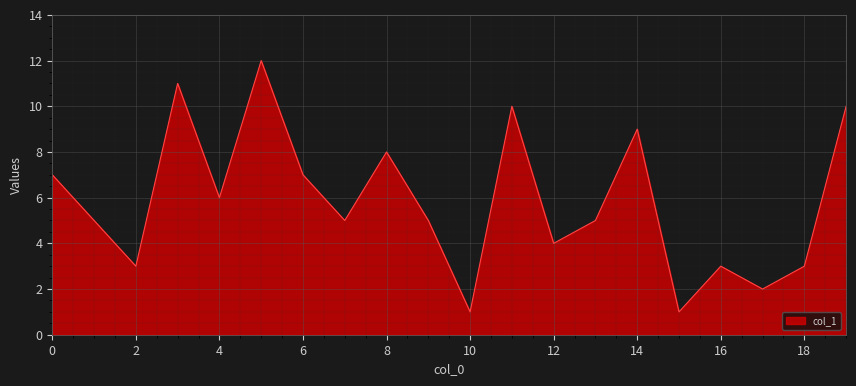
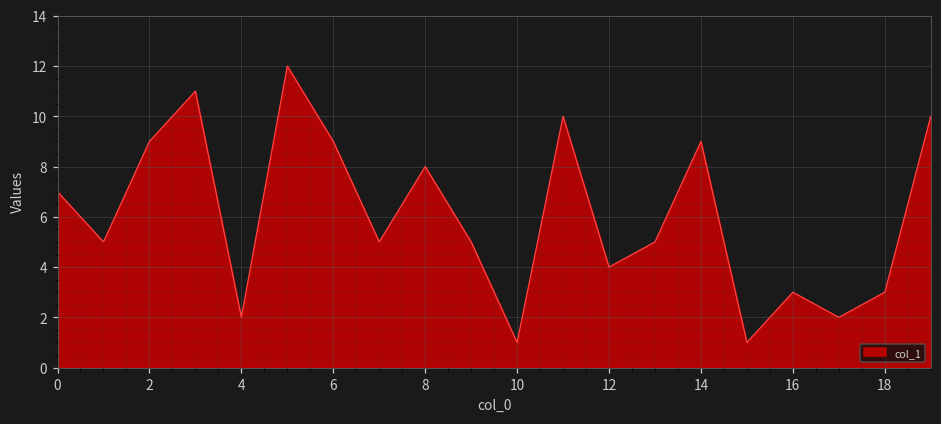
2: 3 -> 9
4: 6 -> 2
6: 7 -> 9
